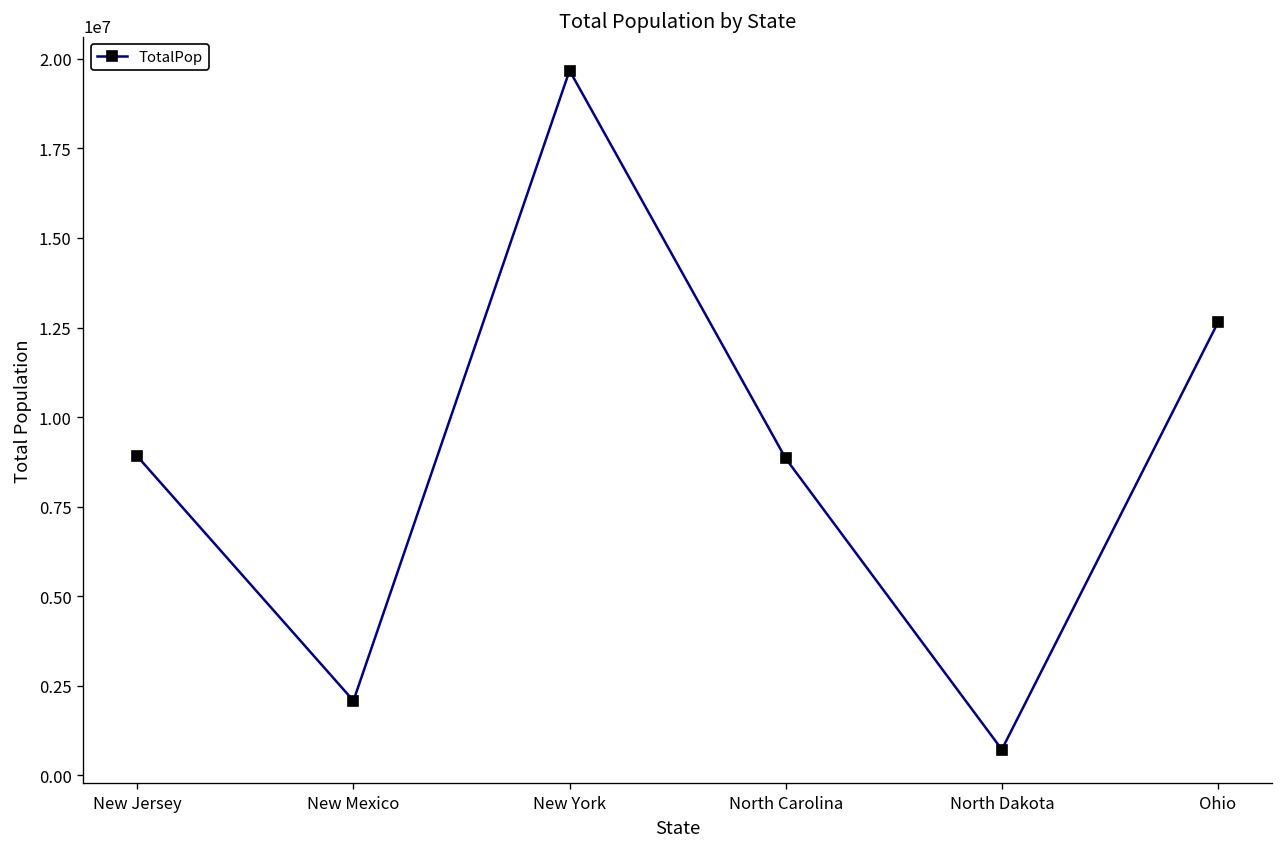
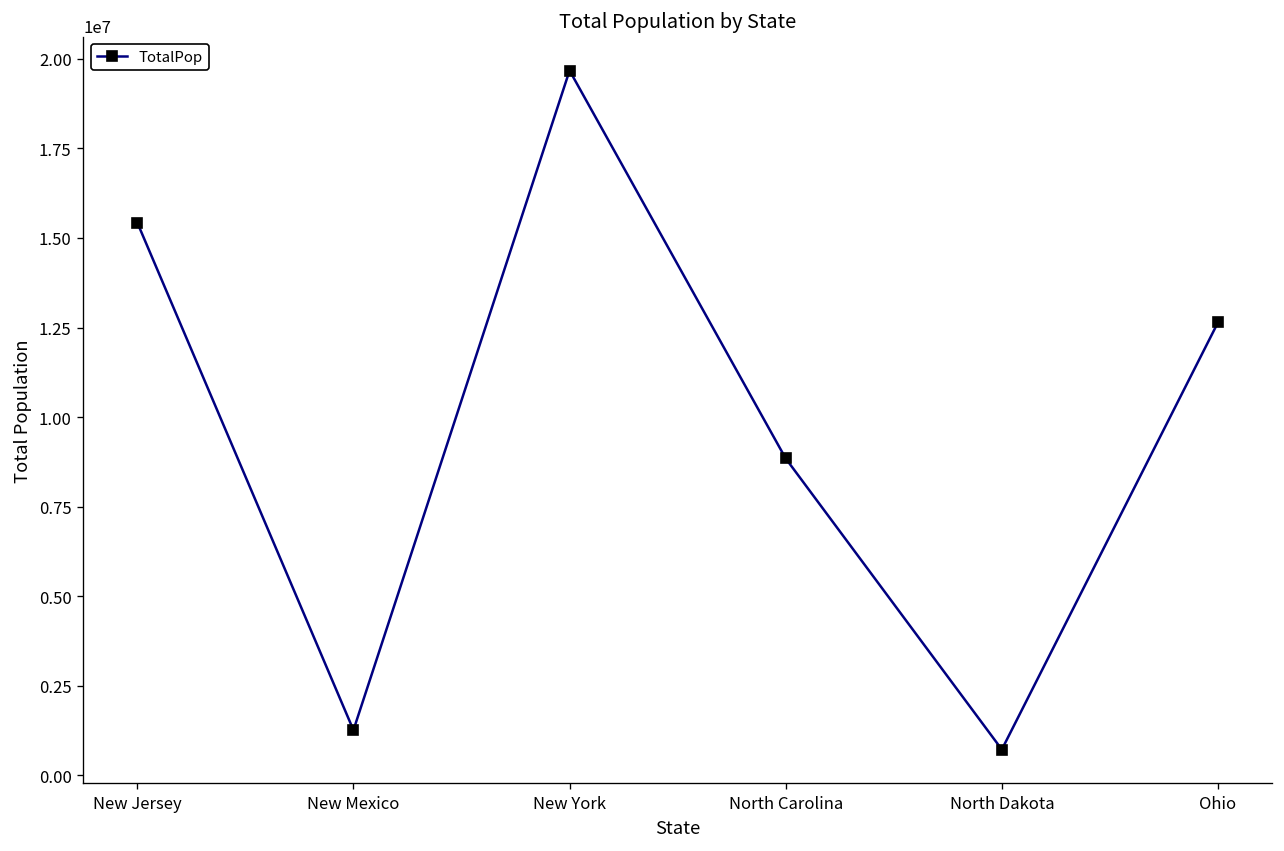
New Jersey: 8900000 -> 15400000
New Mexico: 2100000 -> 1300000
